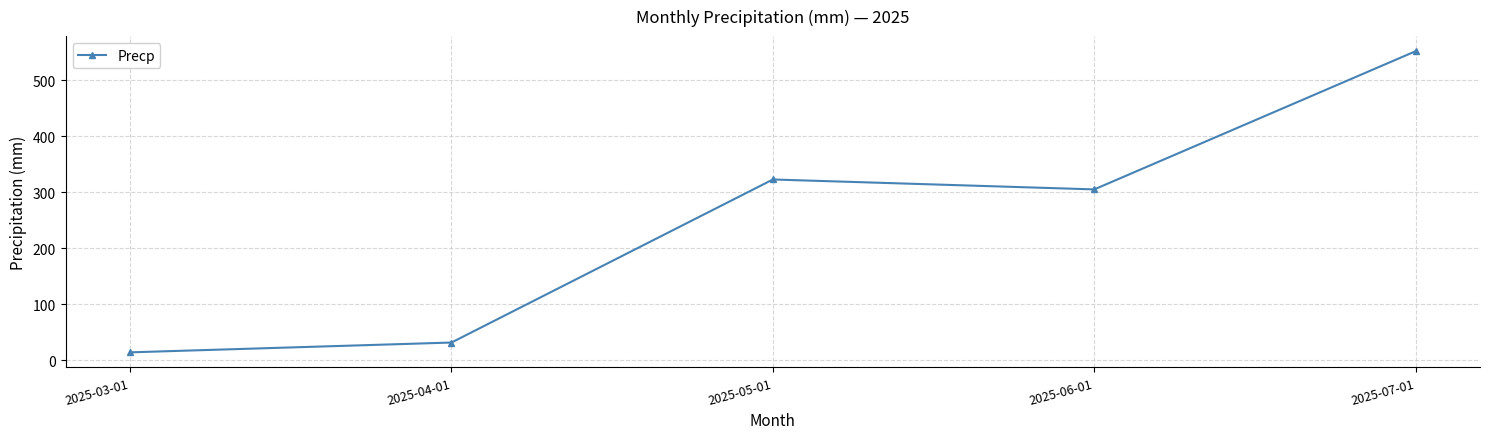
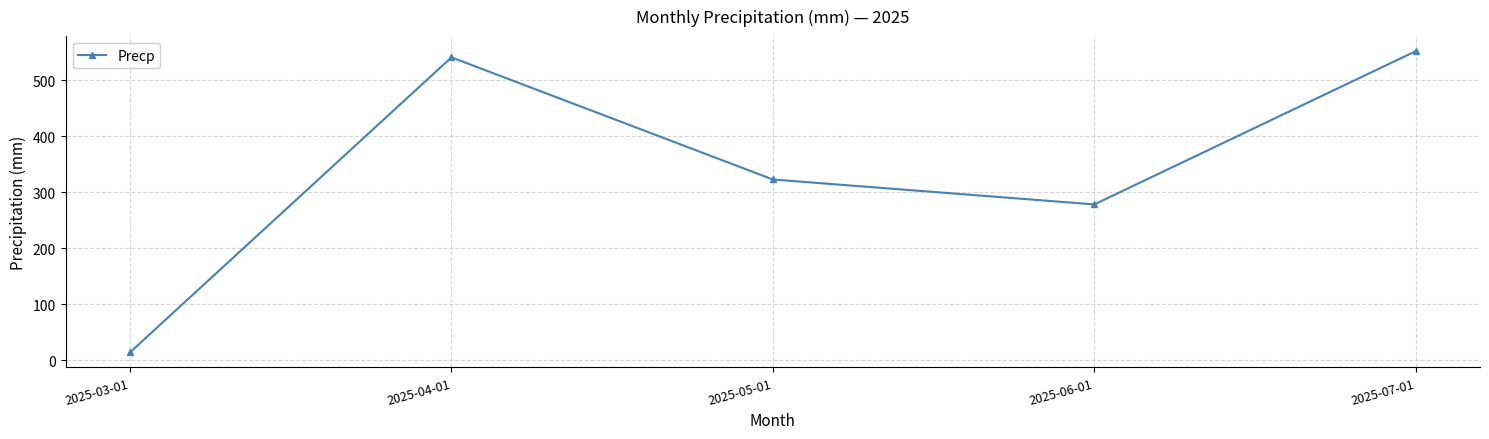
2025-04-01: 30 -> 540
2025-06-01: 310 -> 280
